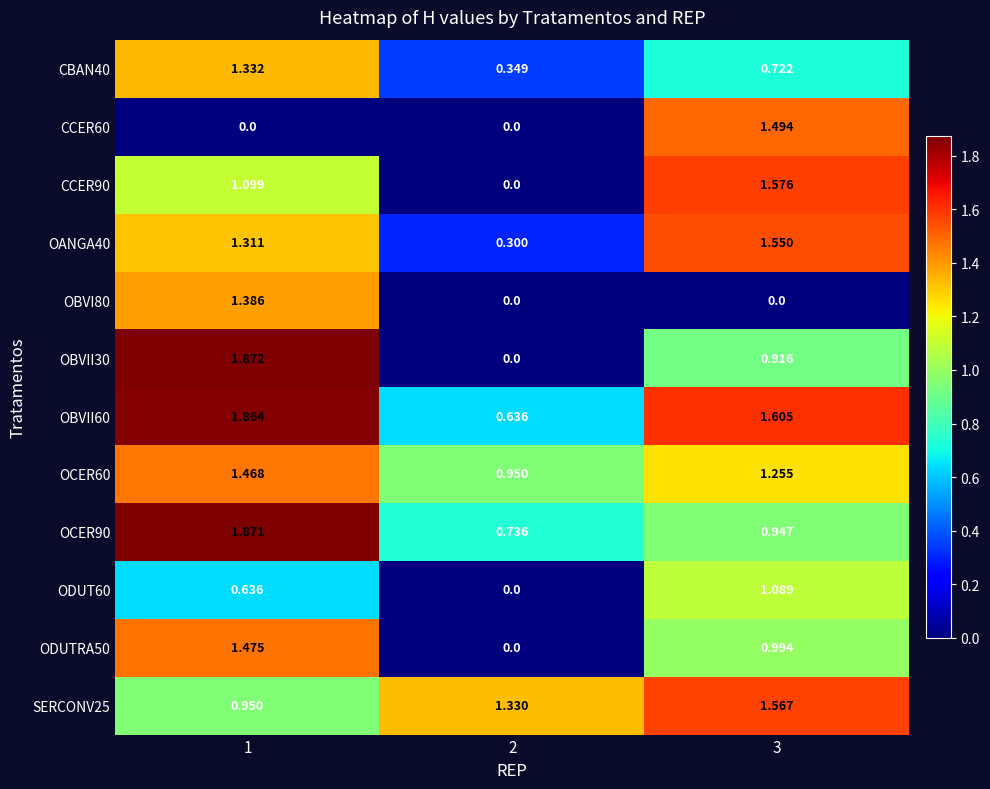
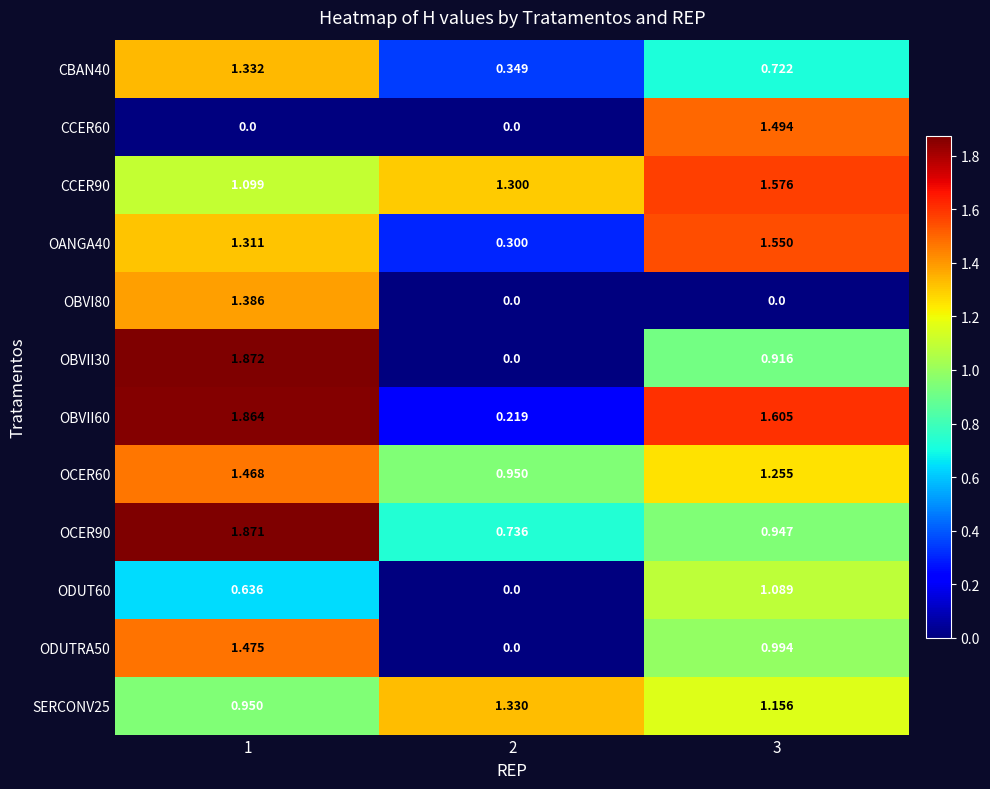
CCER90, 2: 0.0 -> 1.300
OBVII60, 2: 0.636 -> 0.219
SERCONV25, 3: 1.567 -> 1.156
